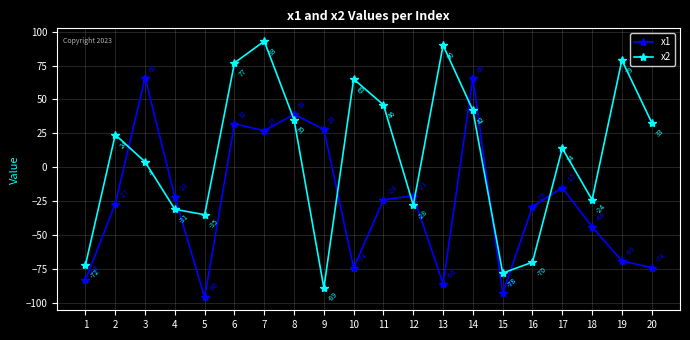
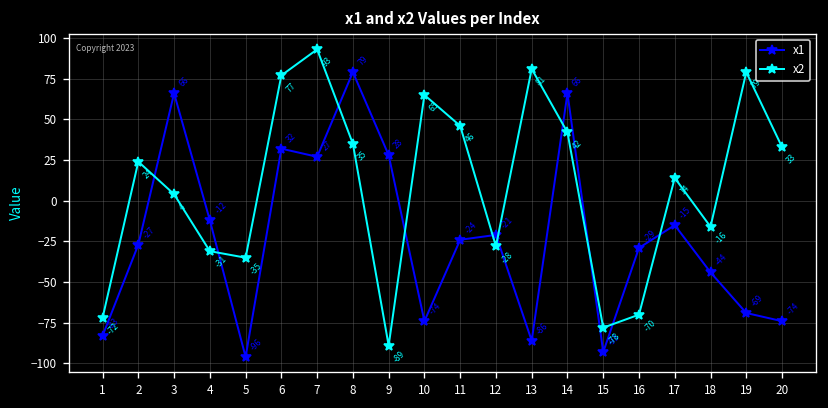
x1, 4: -22 -> -12
x1, 8: 39 -> 79
x2, 13: 90 -> 81
x2, 18: -24 -> -16
